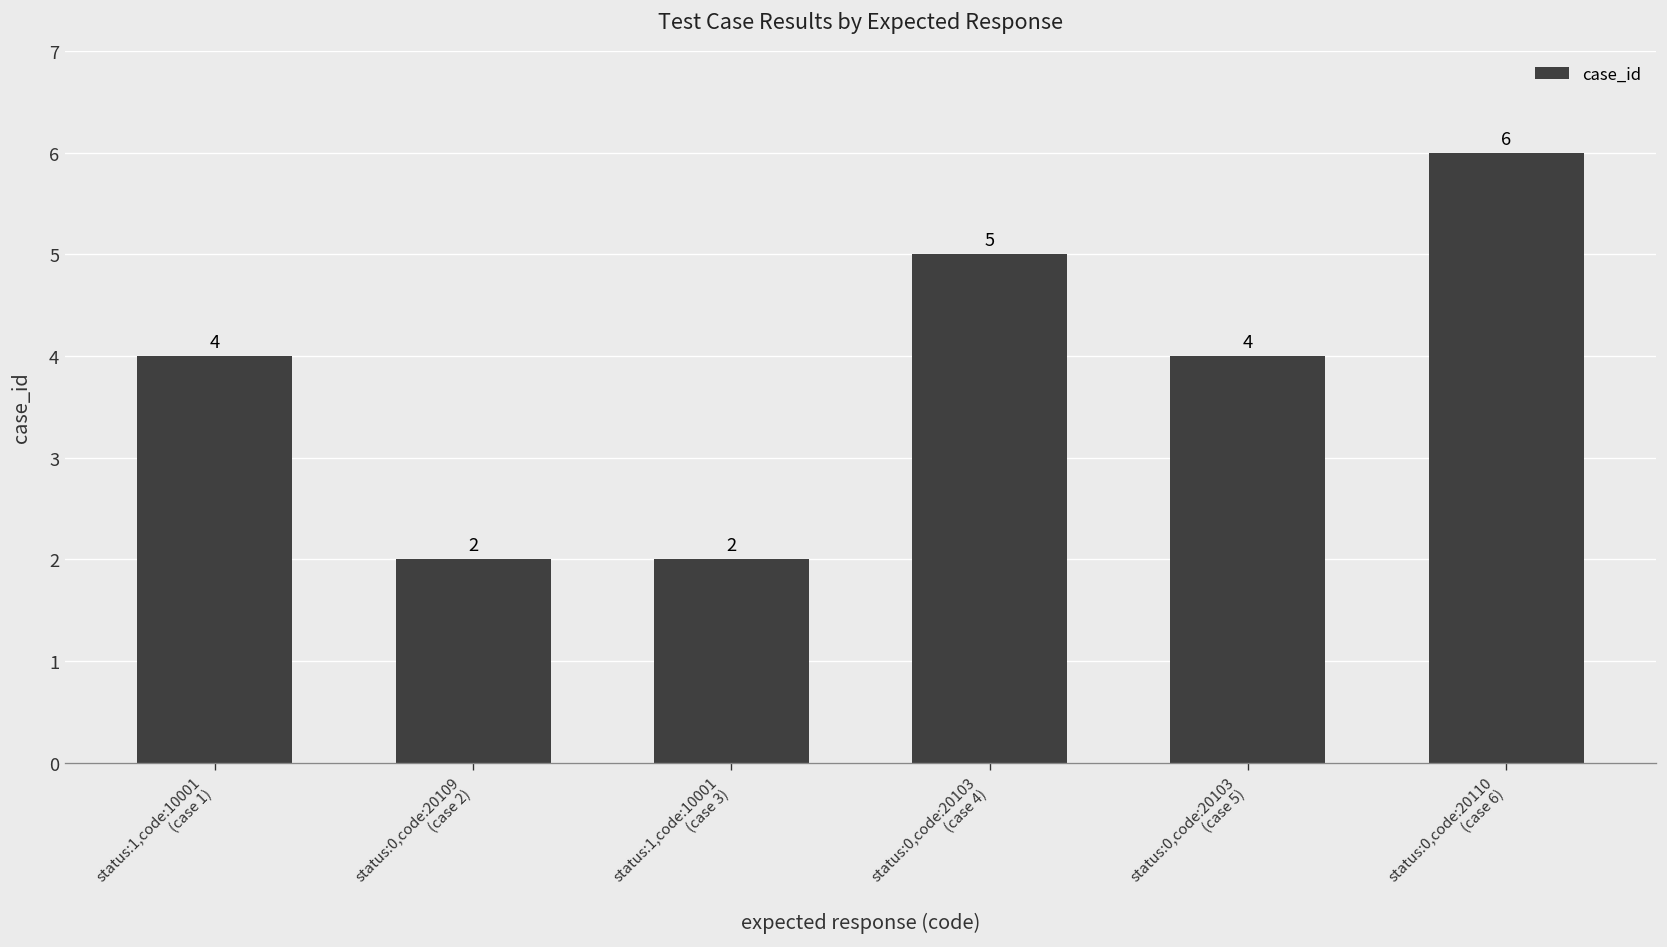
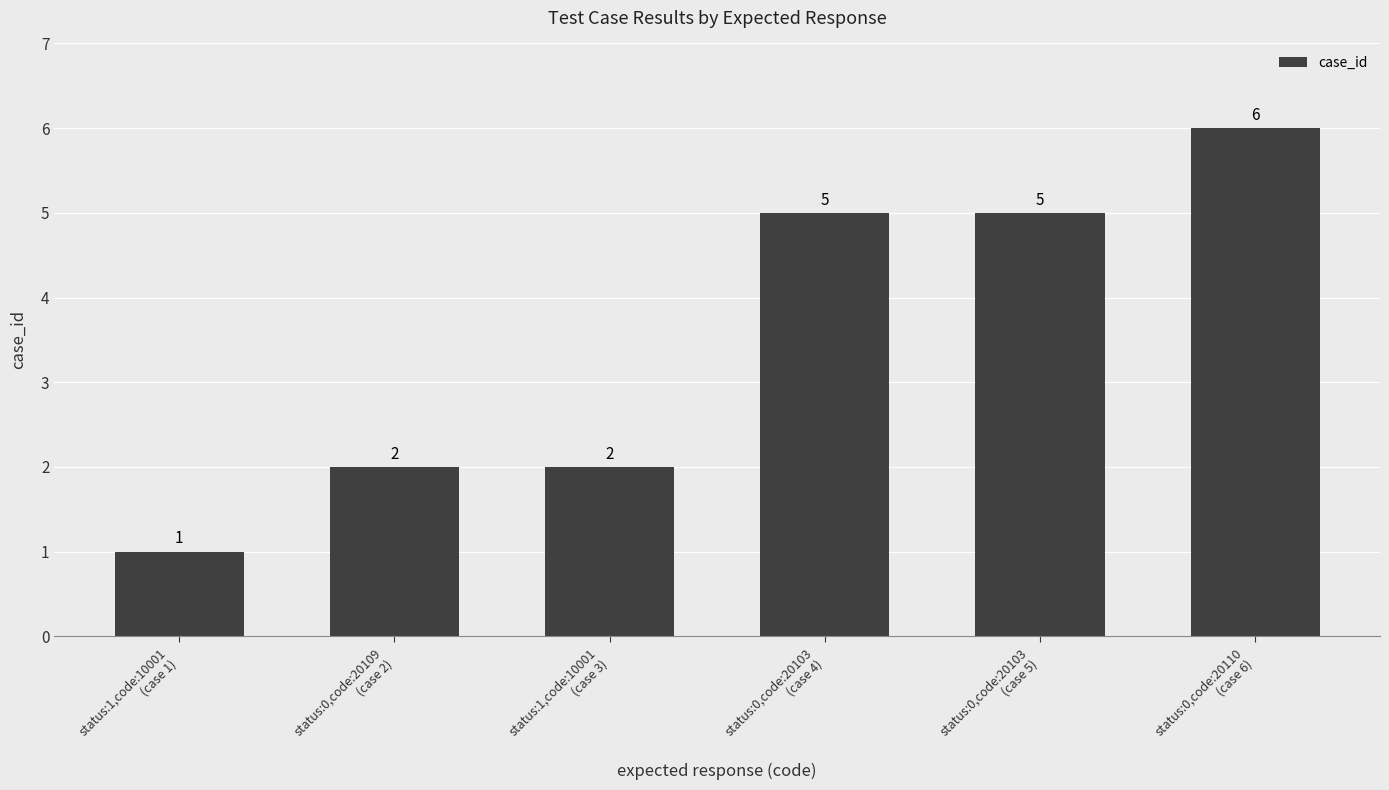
status:1,code:10001 (case 1): 4 -> 1
status:0,code:20103 (case 5): 4 -> 5
